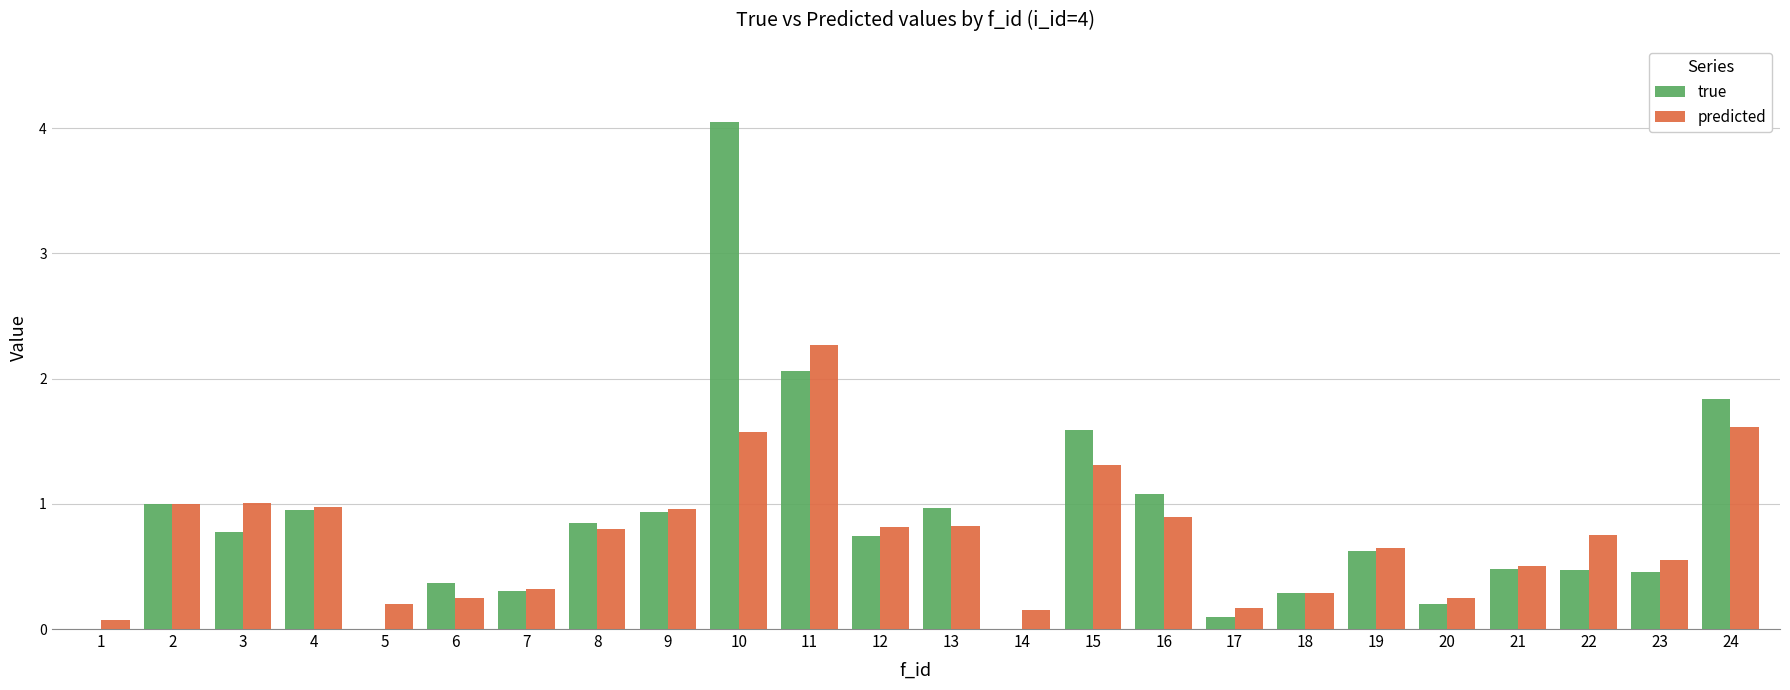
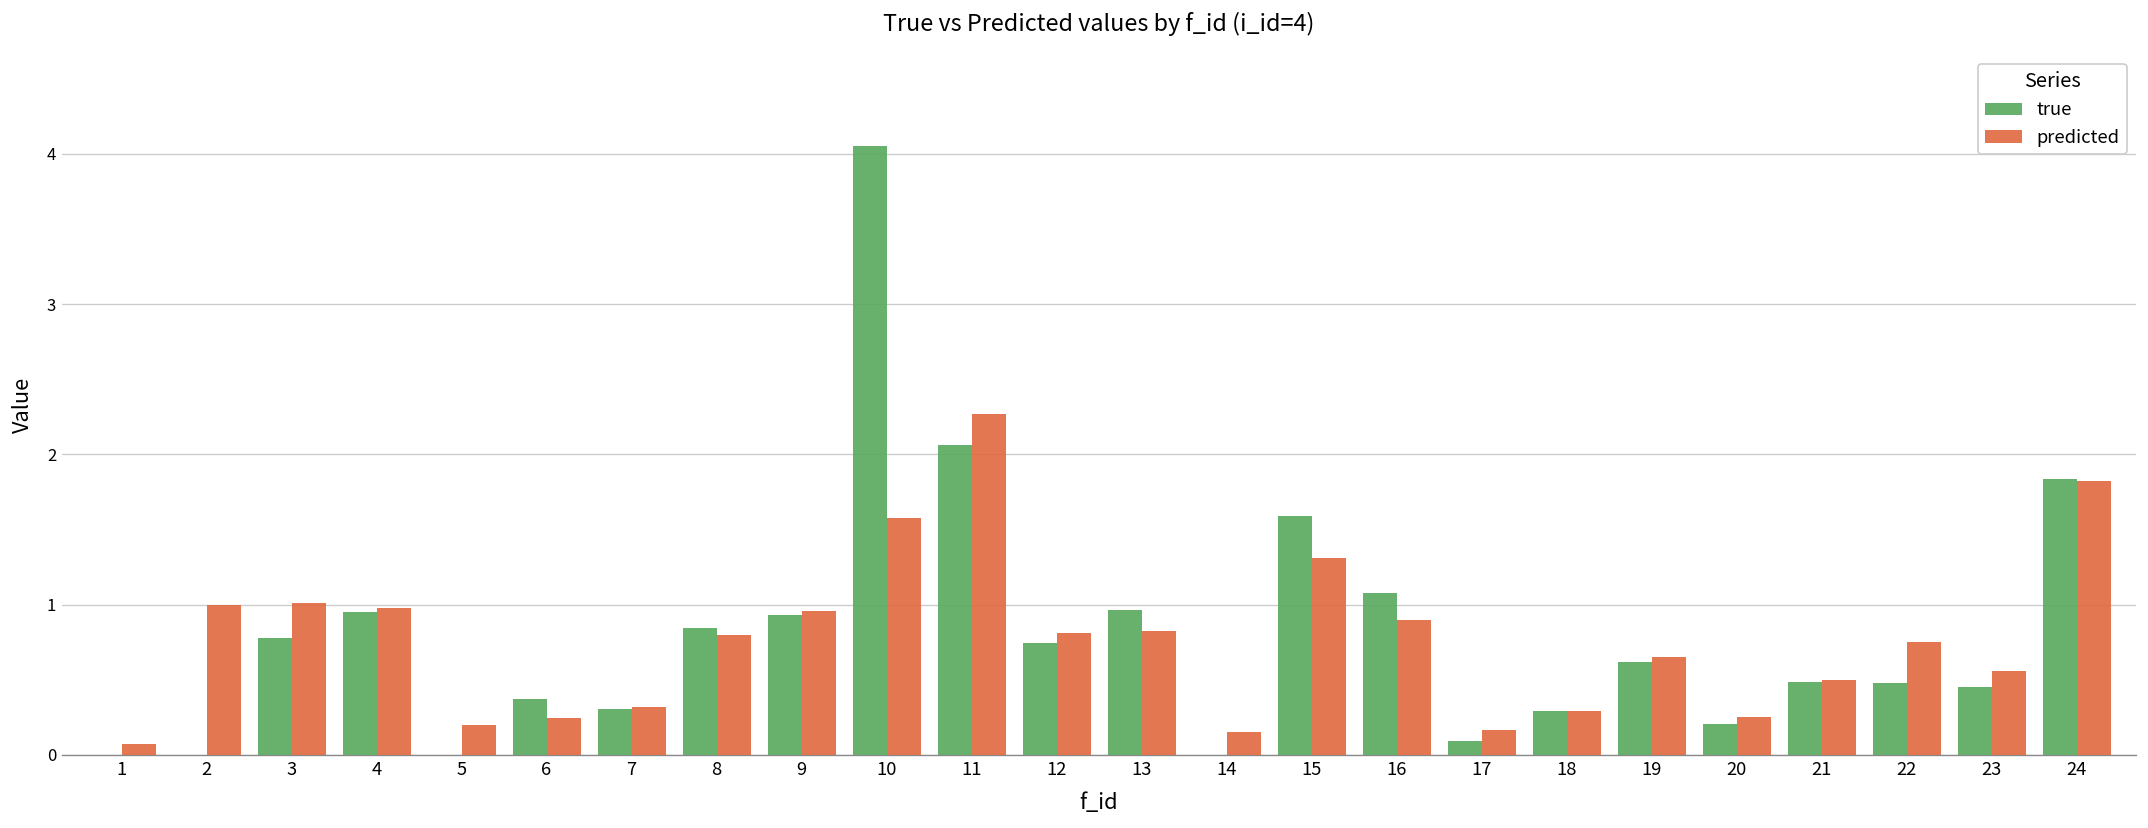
true, 2: 1 -> 0
predicted, 24: 1.61 -> 1.83
